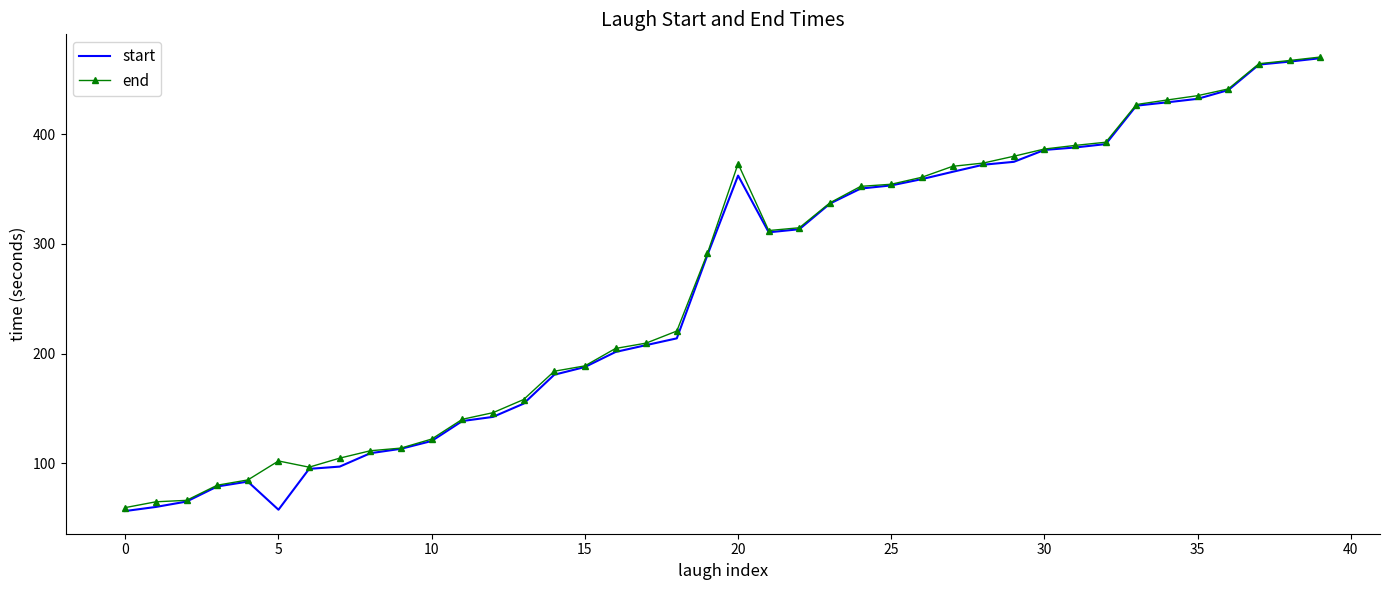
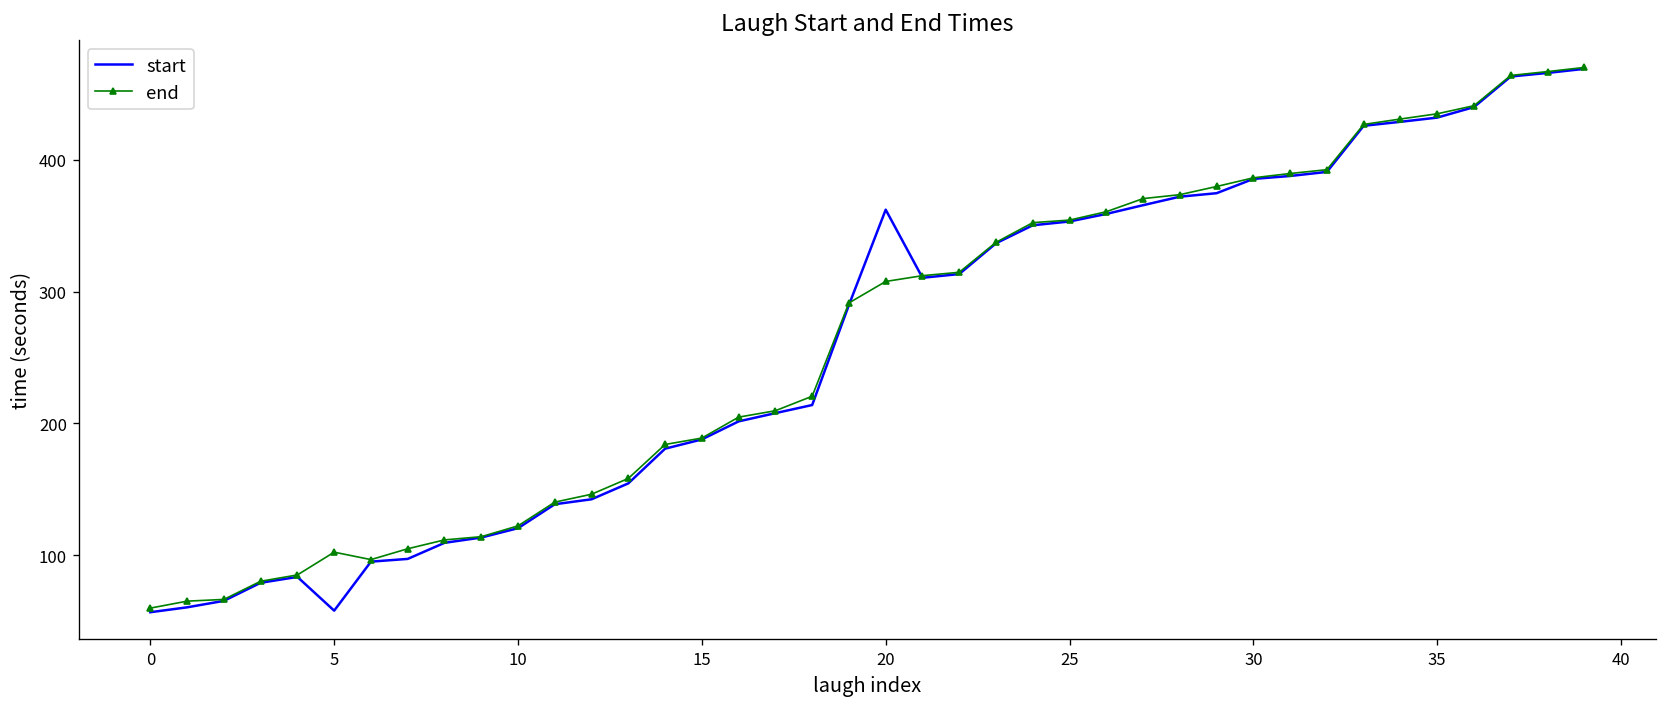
end, 20: 373 -> 308
